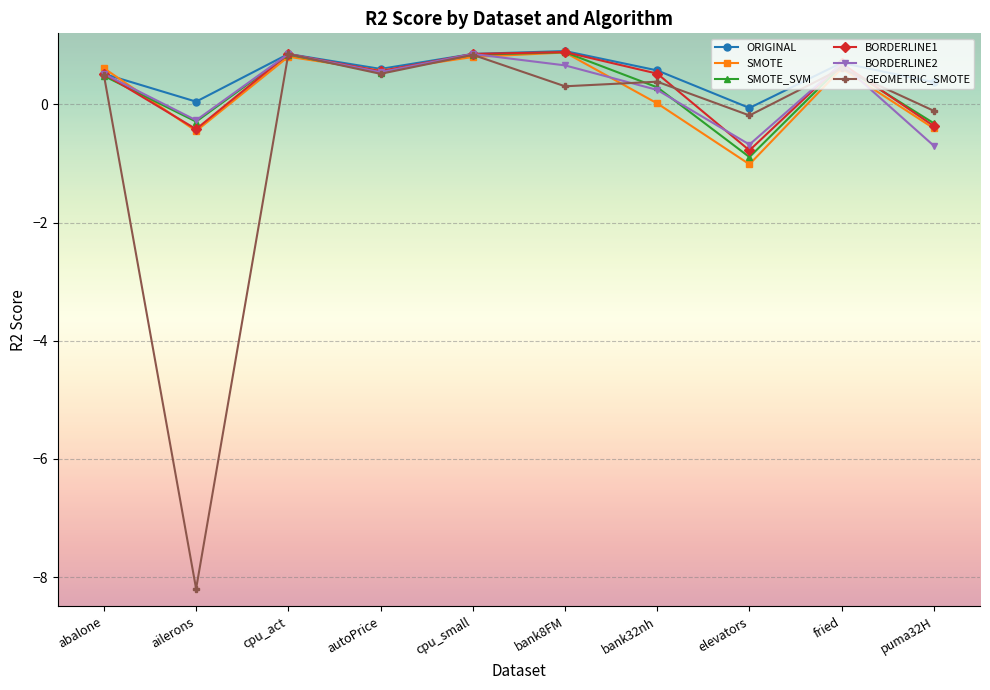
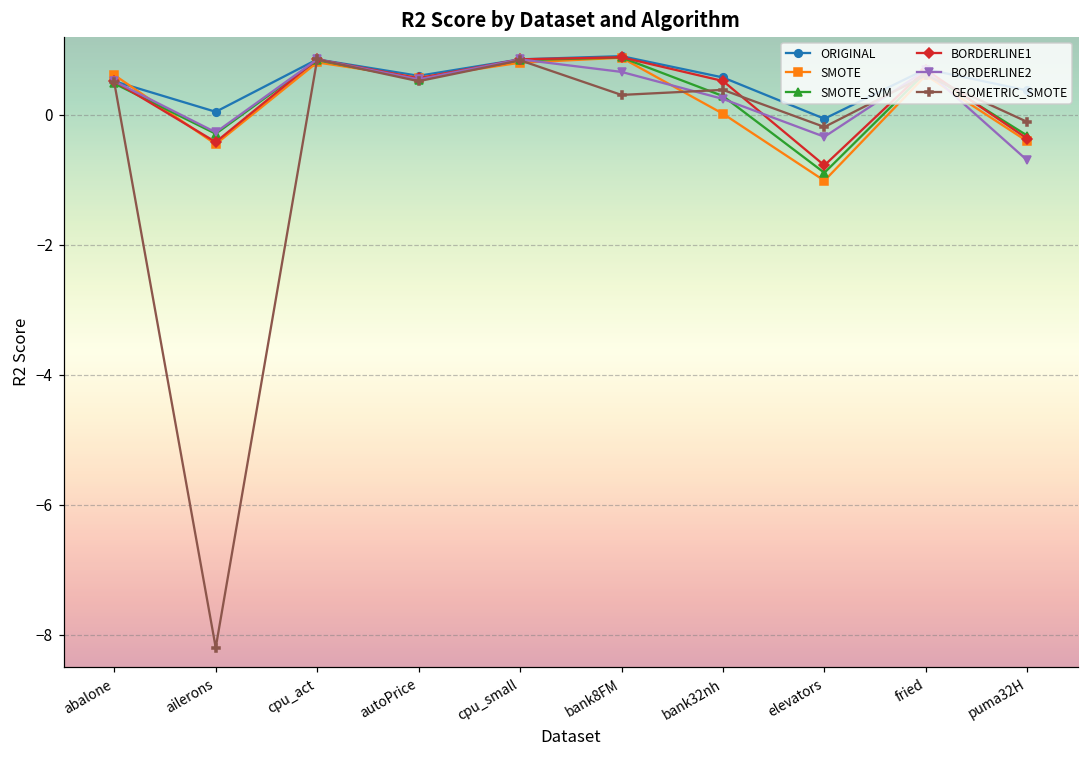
BORDERLINE2, elevators: -0.7 -> -0.3
